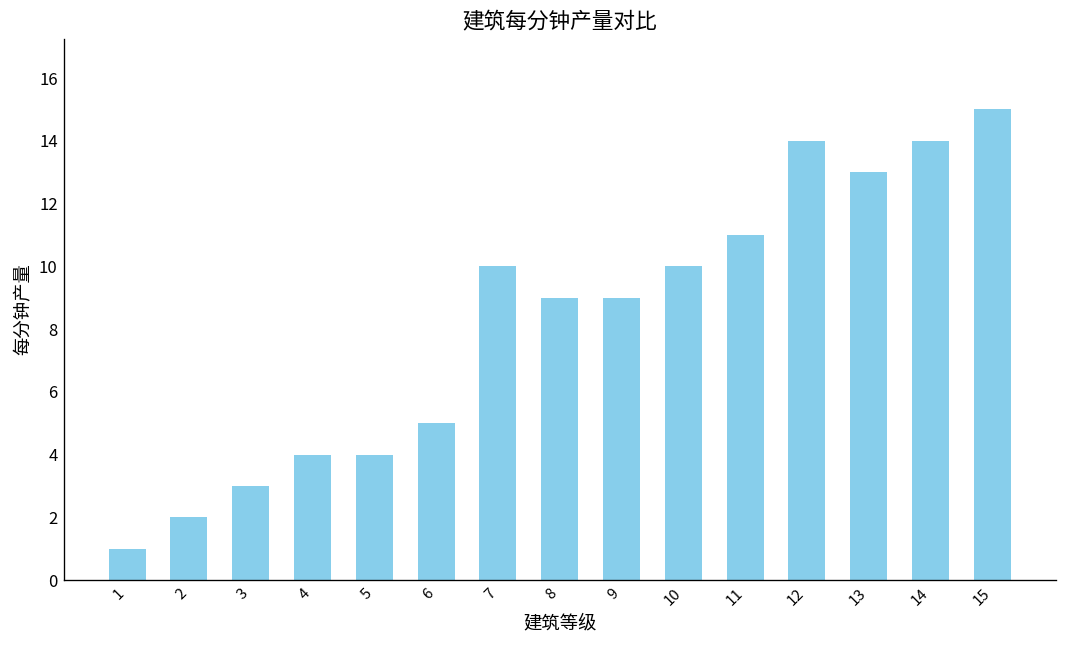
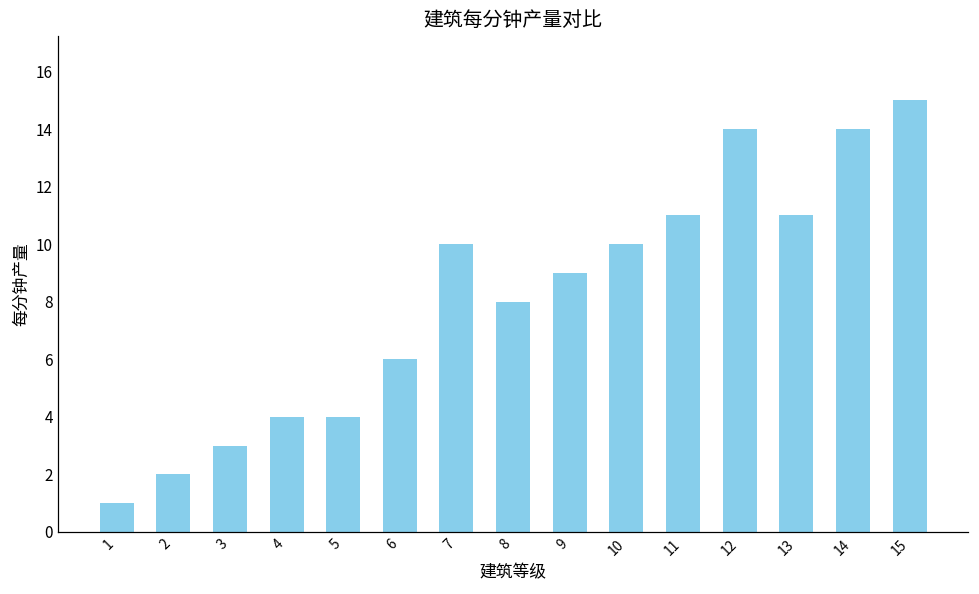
6: 5 -> 6
8: 9 -> 8
13: 13 -> 11
